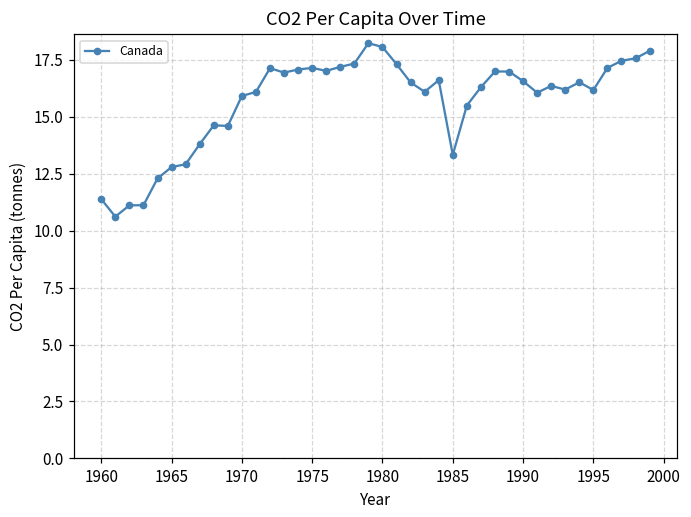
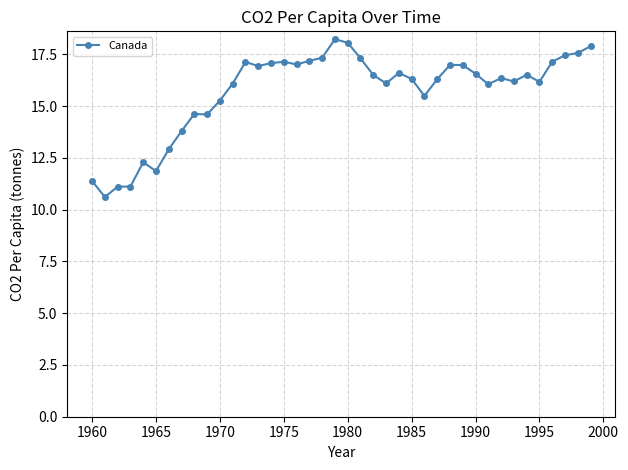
1965: 12.8 -> 11.9
1970: 15.9 -> 15.3
1985: 13.3 -> 16.3
